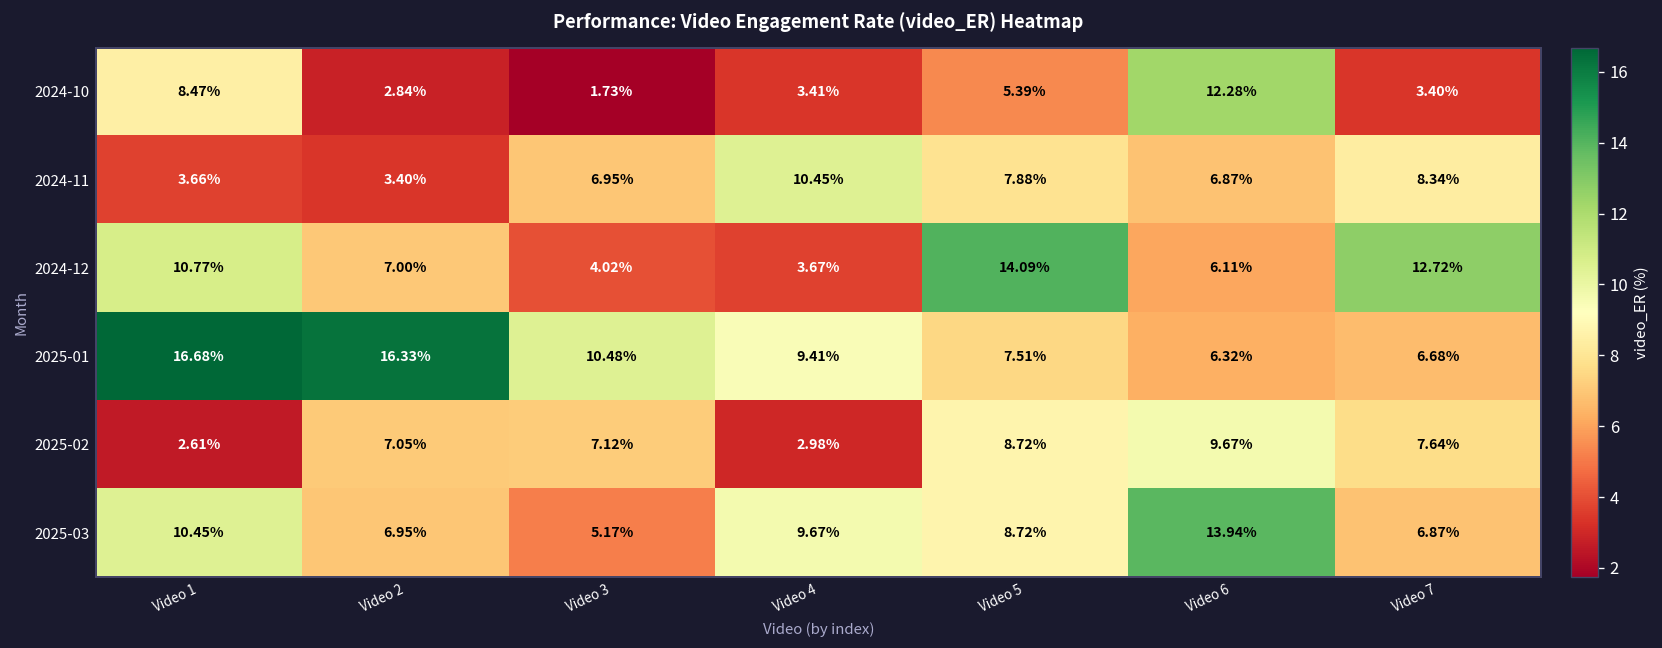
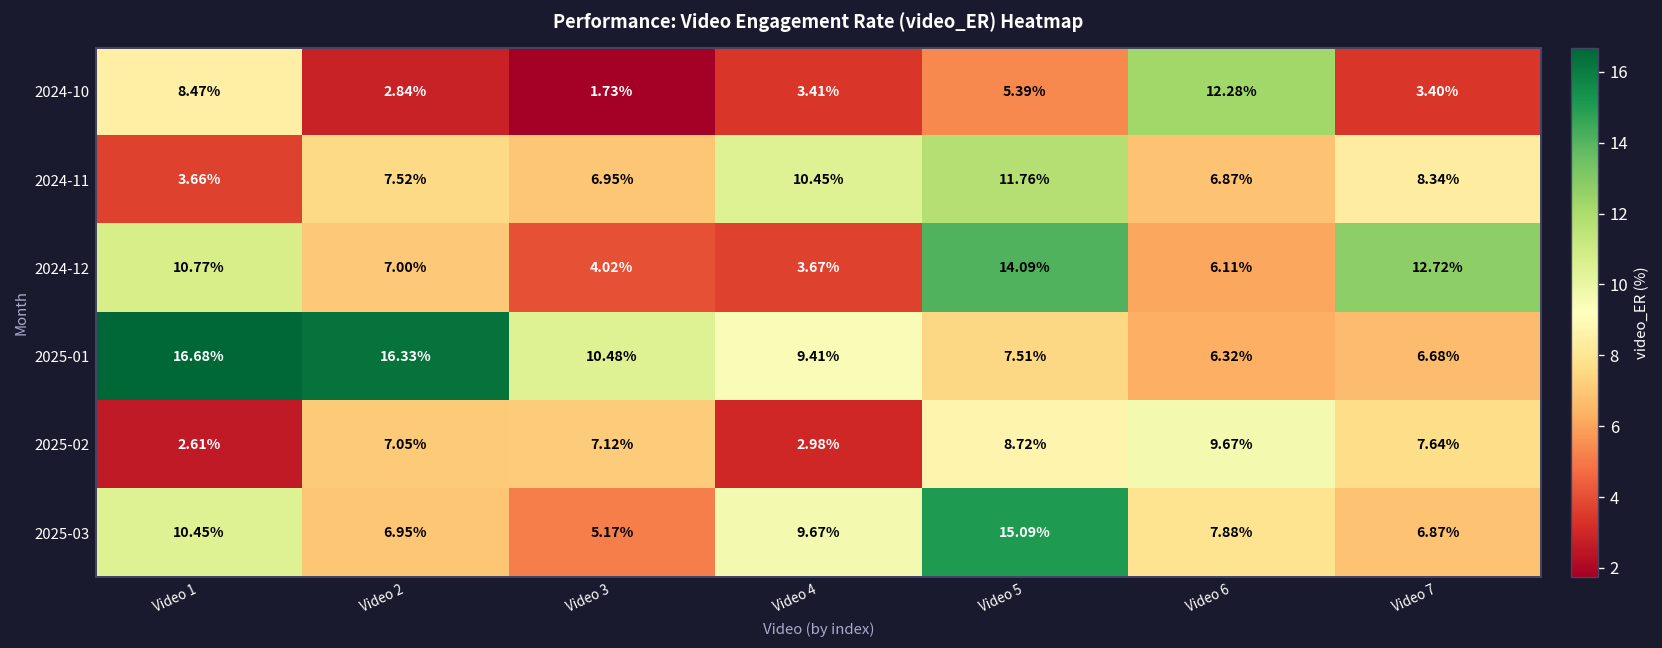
2024-11, Video 2: 3.40% -> 7.52%
2024-11, Video 5: 7.88% -> 11.76%
2025-03, Video 5: 8.72% -> 15.09%
2025-03, Video 6: 13.94% -> 7.88%
